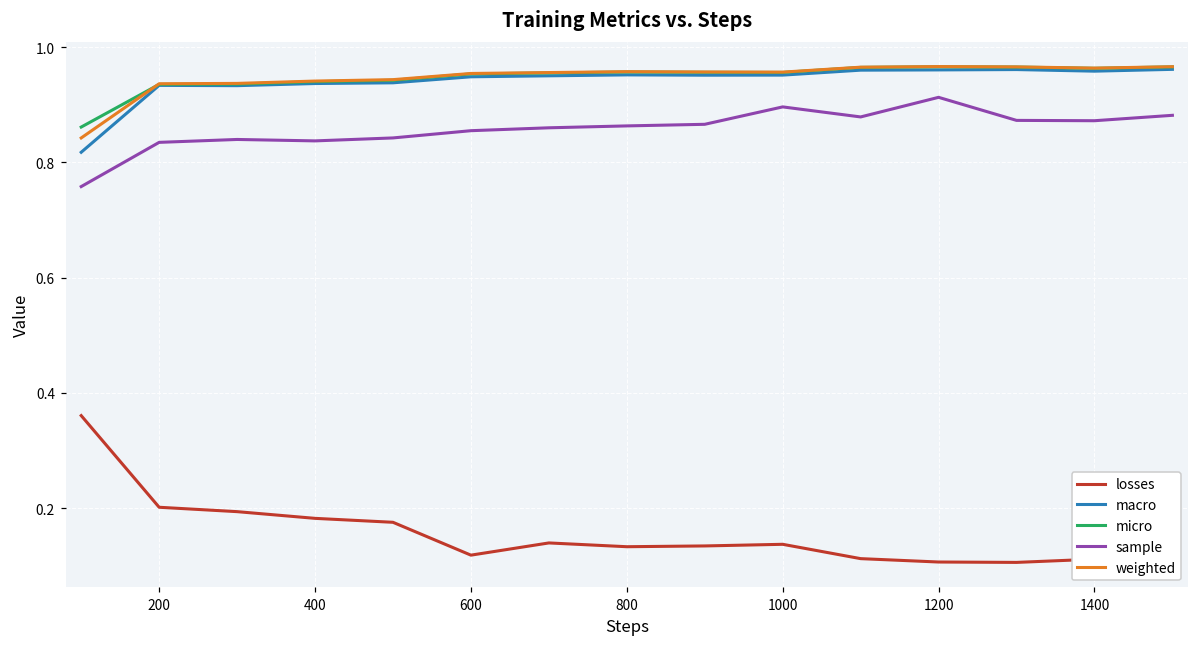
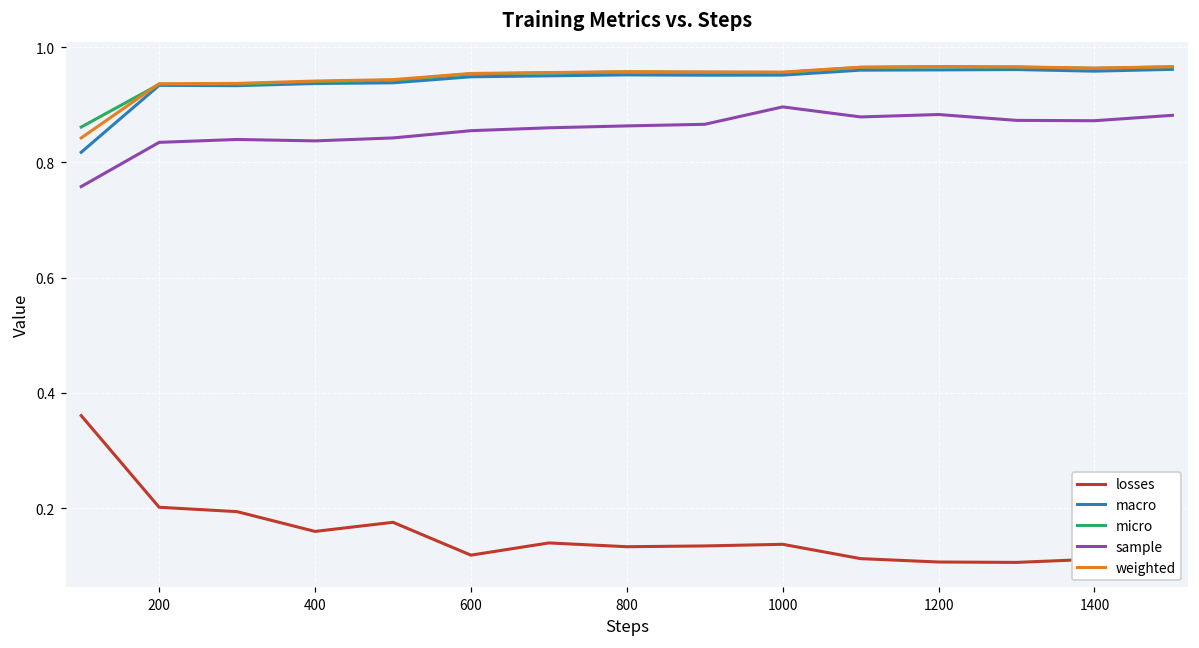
losses, 400: 0.18 -> 0.16
sample, 1200: 0.91 -> 0.88
